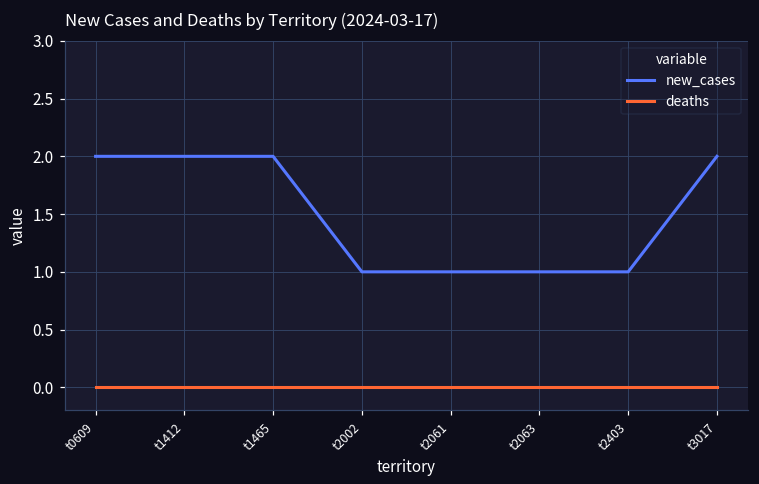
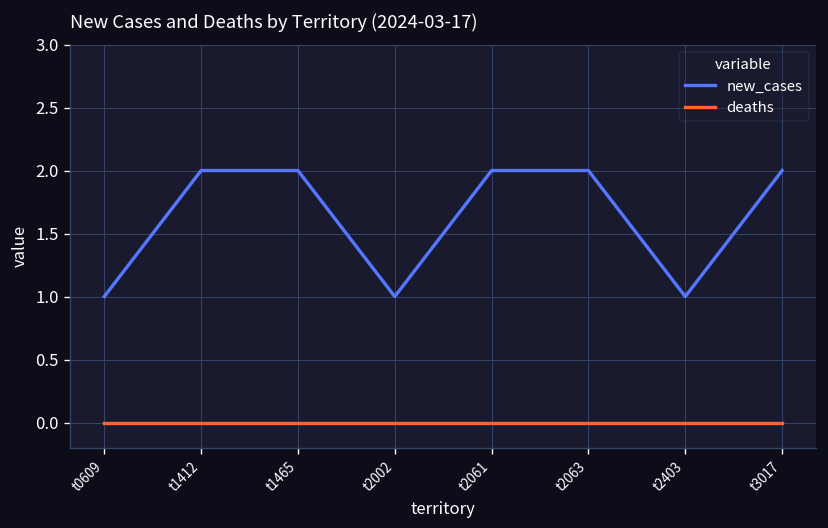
new_cases, t0609: 2 -> 1
new_cases, t2061: 1 -> 2
new_cases, t2063: 1 -> 2
